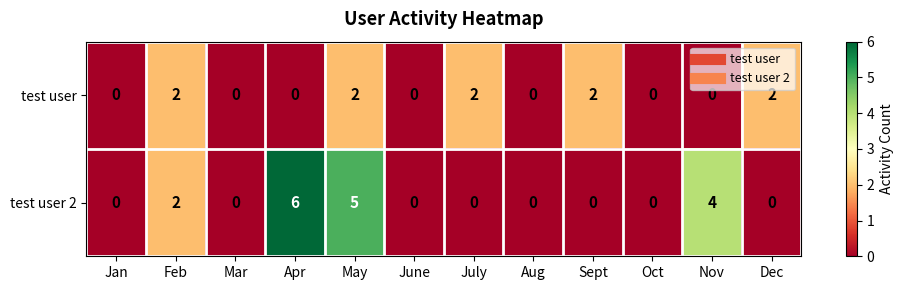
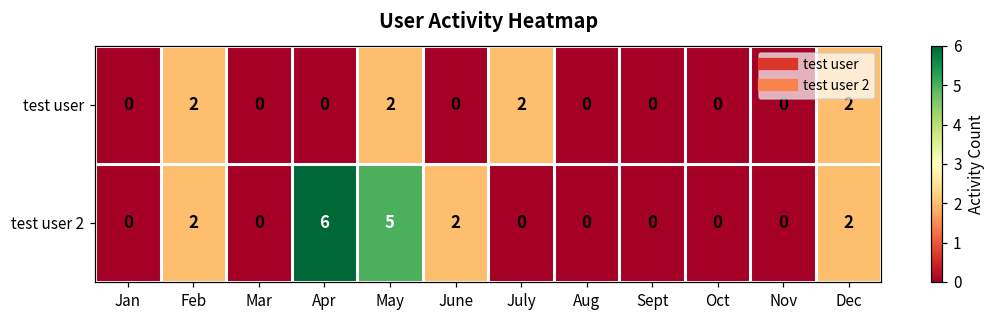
test user, Sept: 2 -> 0
test user 2, June: 0 -> 2
test user 2, Nov: 4 -> 0
test user 2, Dec: 0 -> 2
